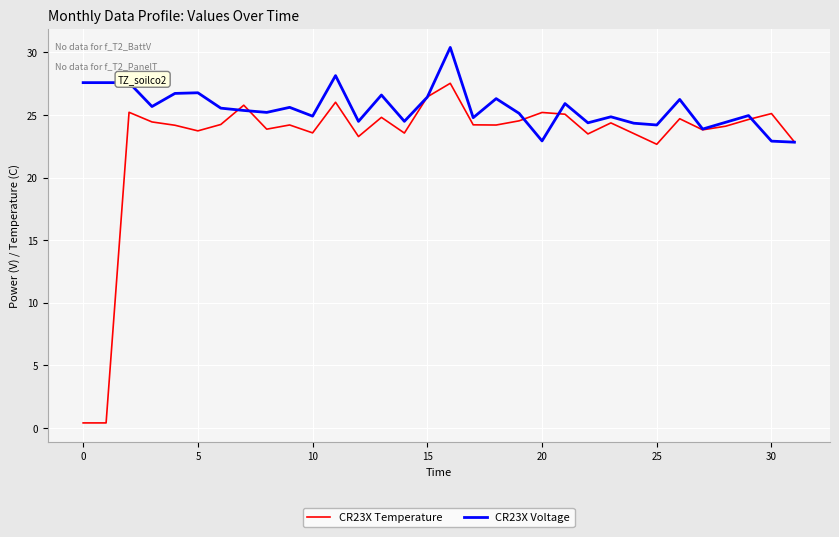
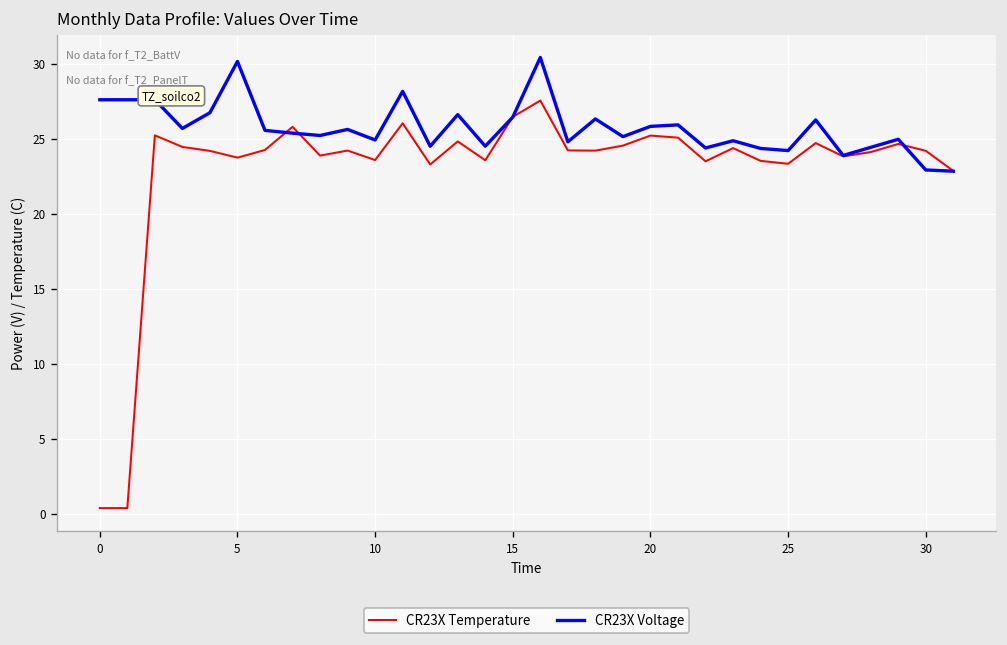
CR23X Voltage, 5: 26.8 -> 30.1
CR23X Voltage, 20: 22.9 -> 25.8
CR23X Temperature, 25: 22.7 -> 23.3
CR23X Temperature, 30: 25.1 -> 24.2
